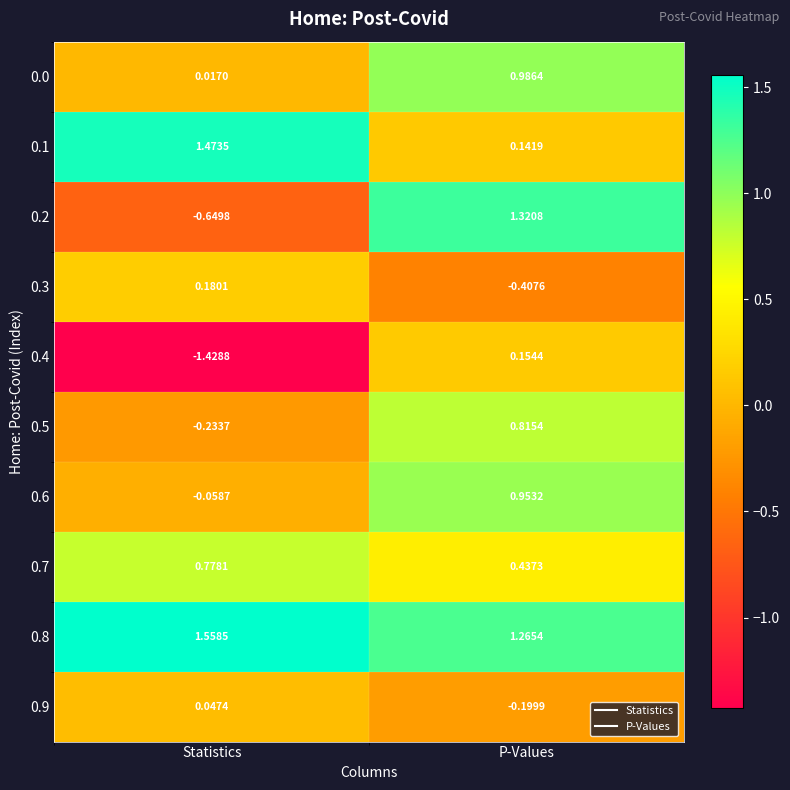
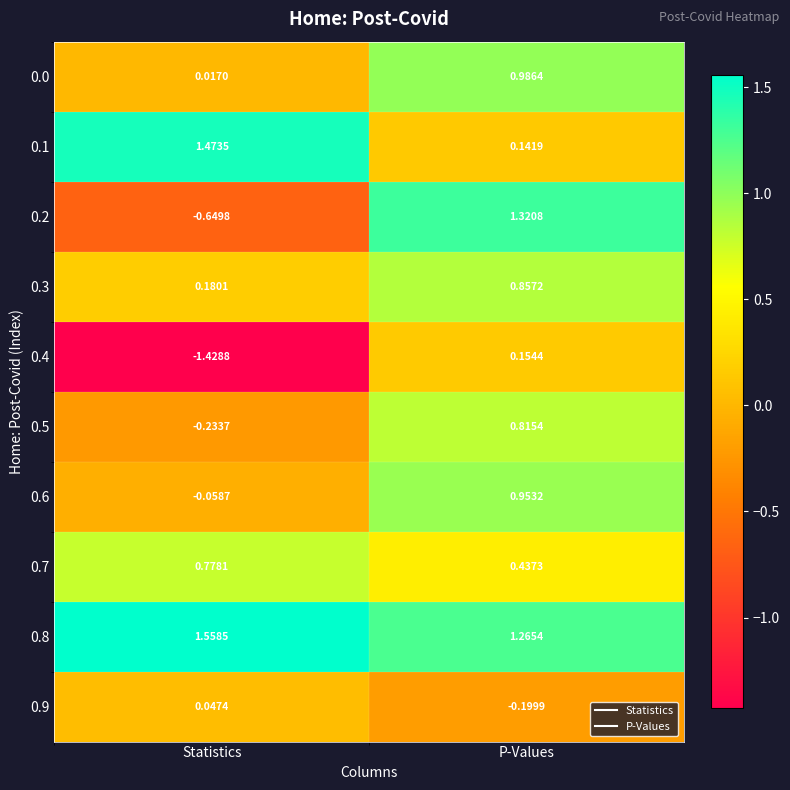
0.3, P-Values: -0.4076 -> 0.8572
